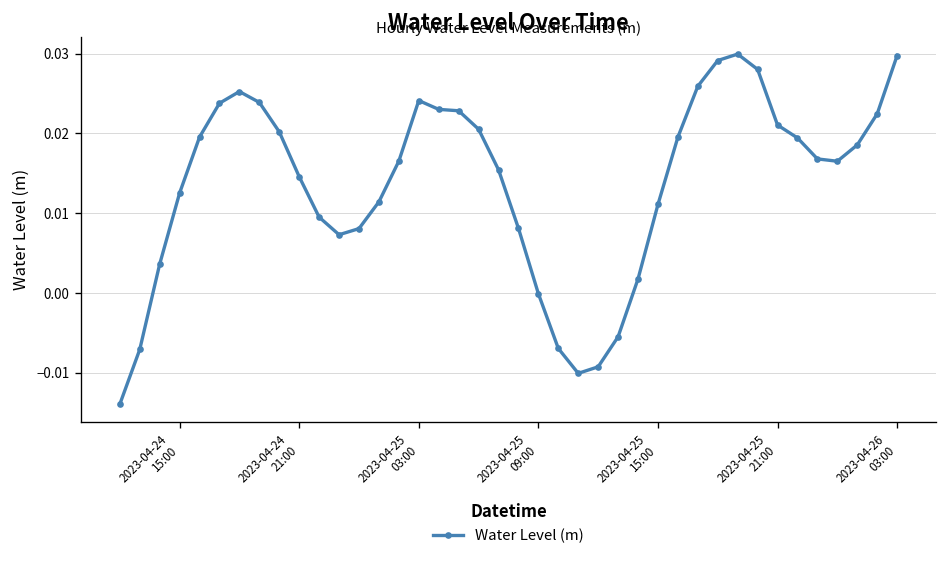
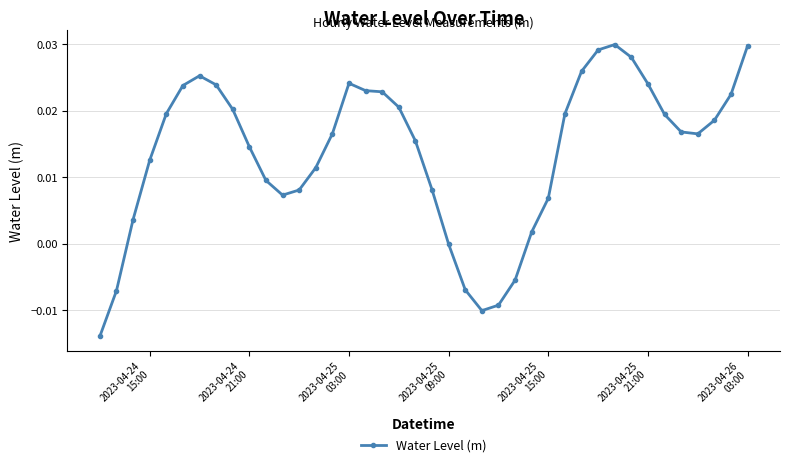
2023-04-25 15:00: 0.011 -> 0.007
2023-04-25 21:00: 0.021 -> 0.024
